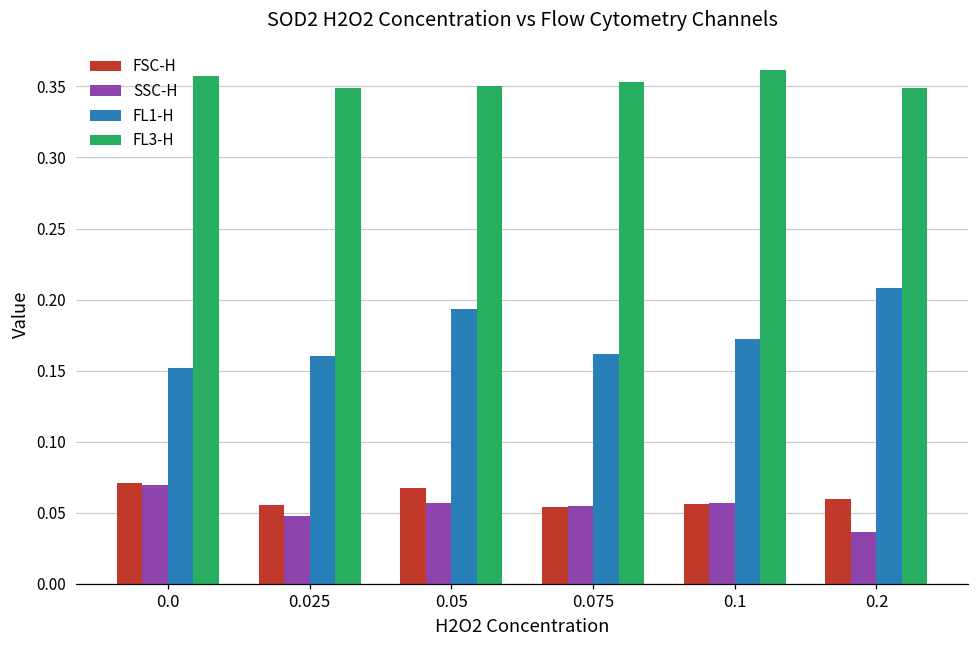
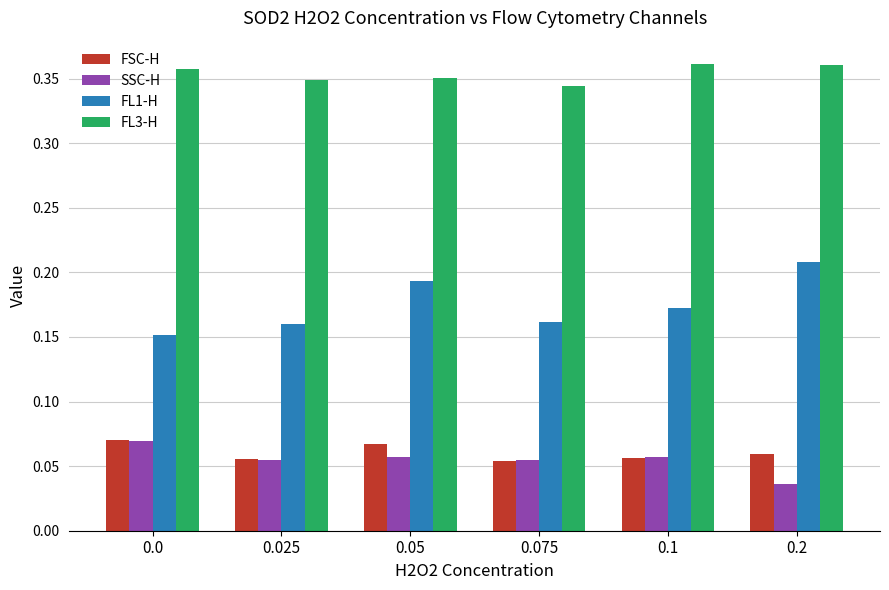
SSC-H, 0.025: 0.048 -> 0.055
FL3-H, 0.075: 0.353 -> 0.345
FL3-H, 0.2: 0.349 -> 0.360
